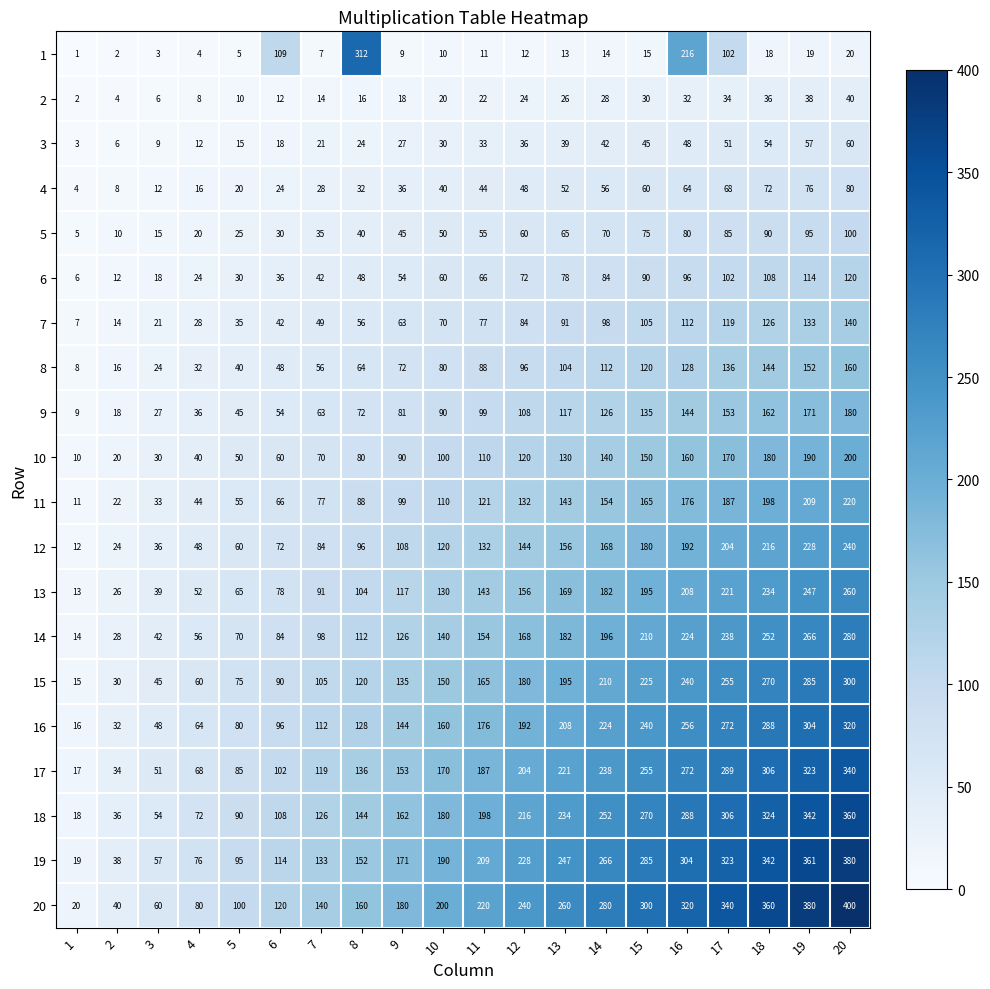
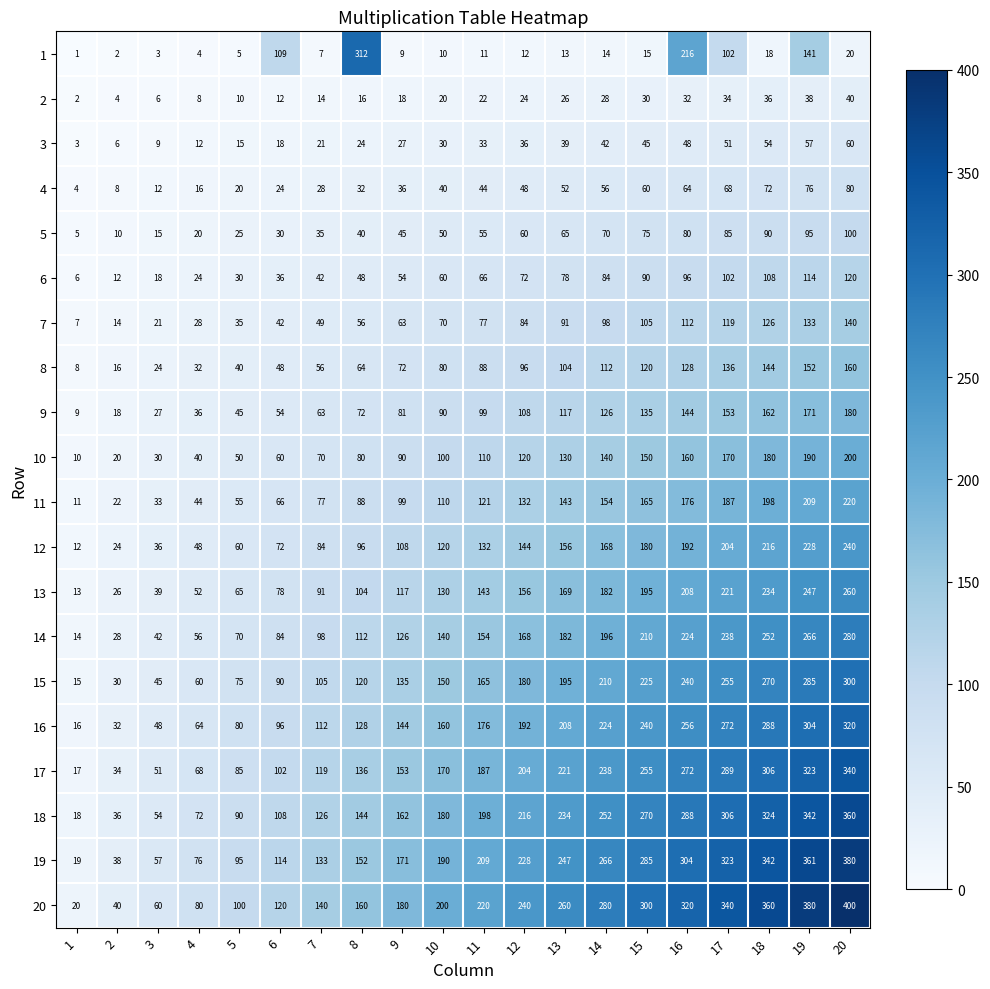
1, 19: 19 -> 141
